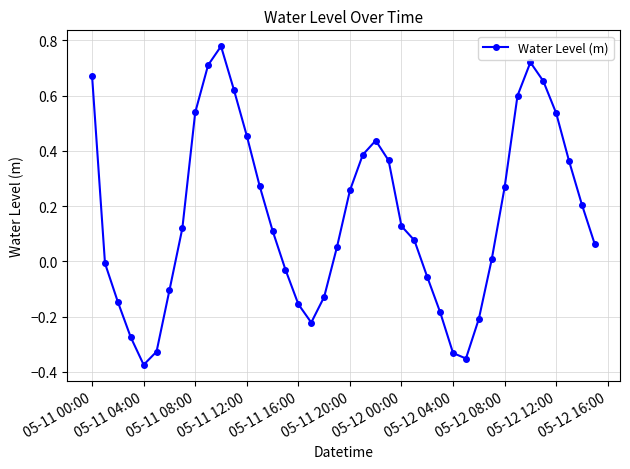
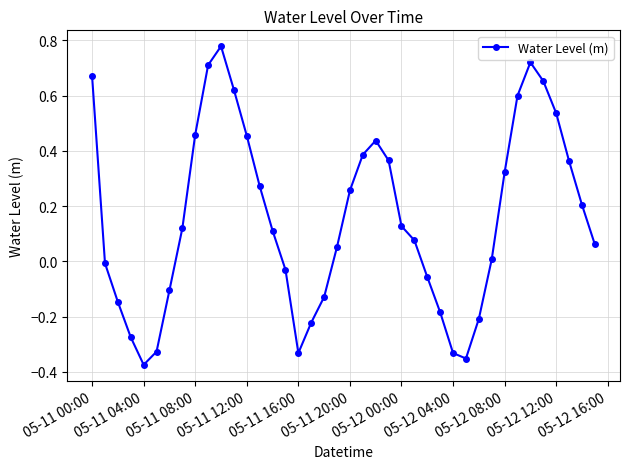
05-11 08:00: 0.54 -> 0.46
05-11 16:00: -0.15 -> -0.33
05-12 08:00: 0.27 -> 0.32
